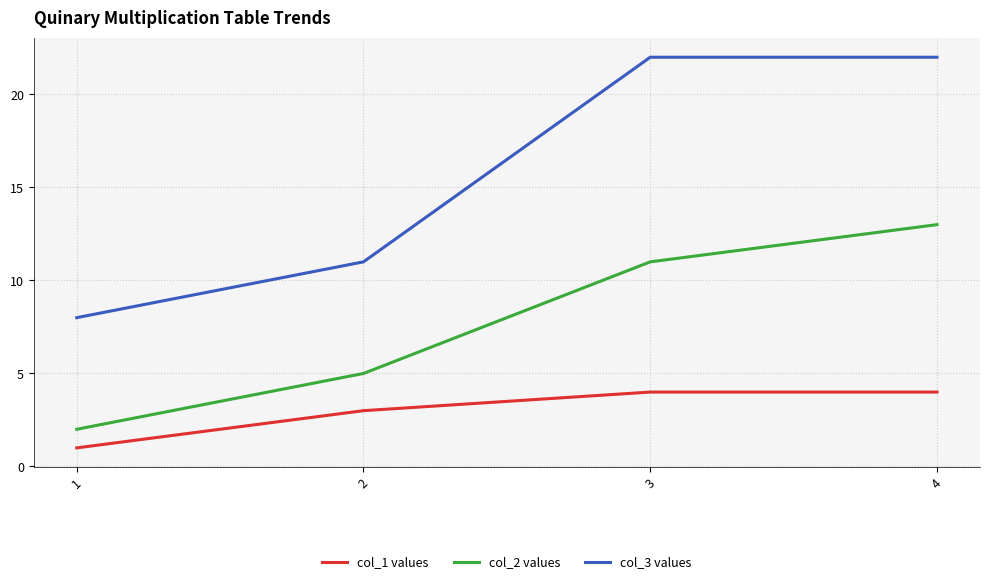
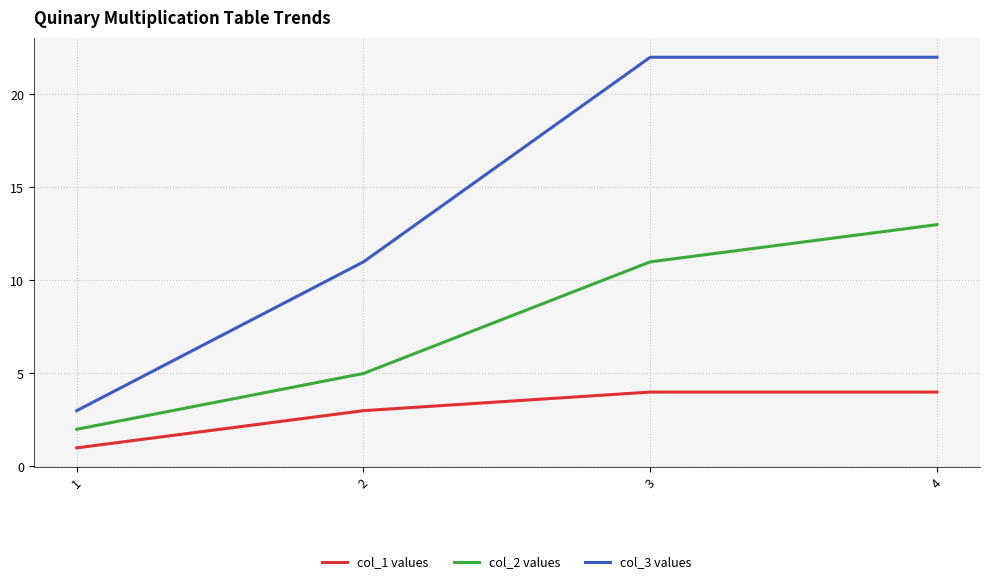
col_3 values, 1: 8 -> 3
